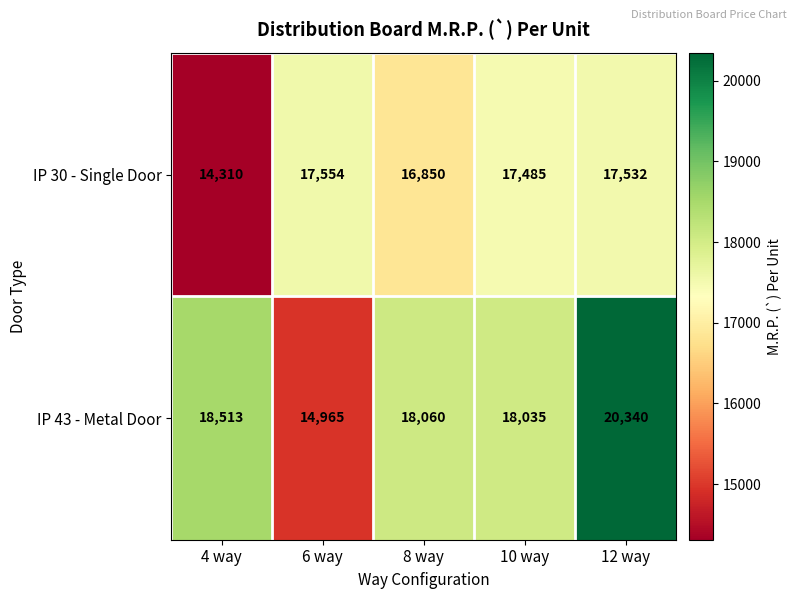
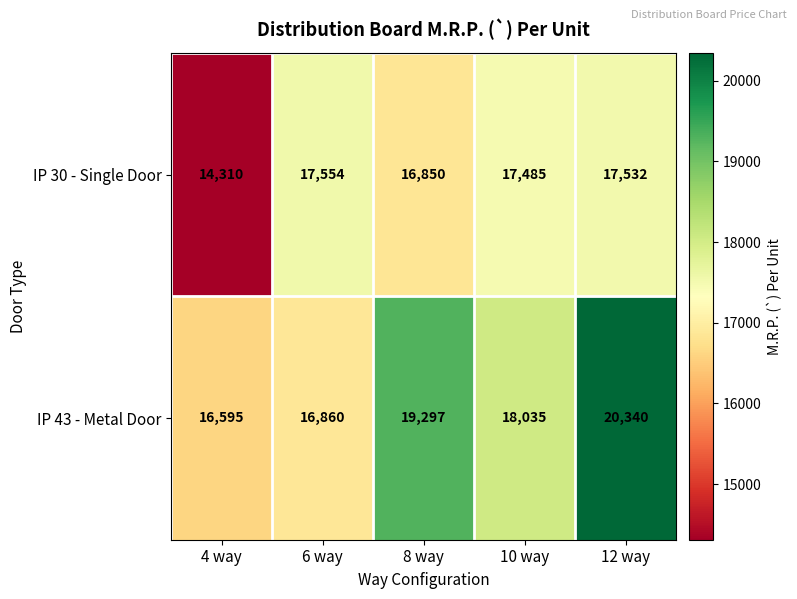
IP 43 - Metal Door, 4 way: 18,513 -> 16,595
IP 43 - Metal Door, 6 way: 14,965 -> 16,860
IP 43 - Metal Door, 8 way: 18,060 -> 19,297
